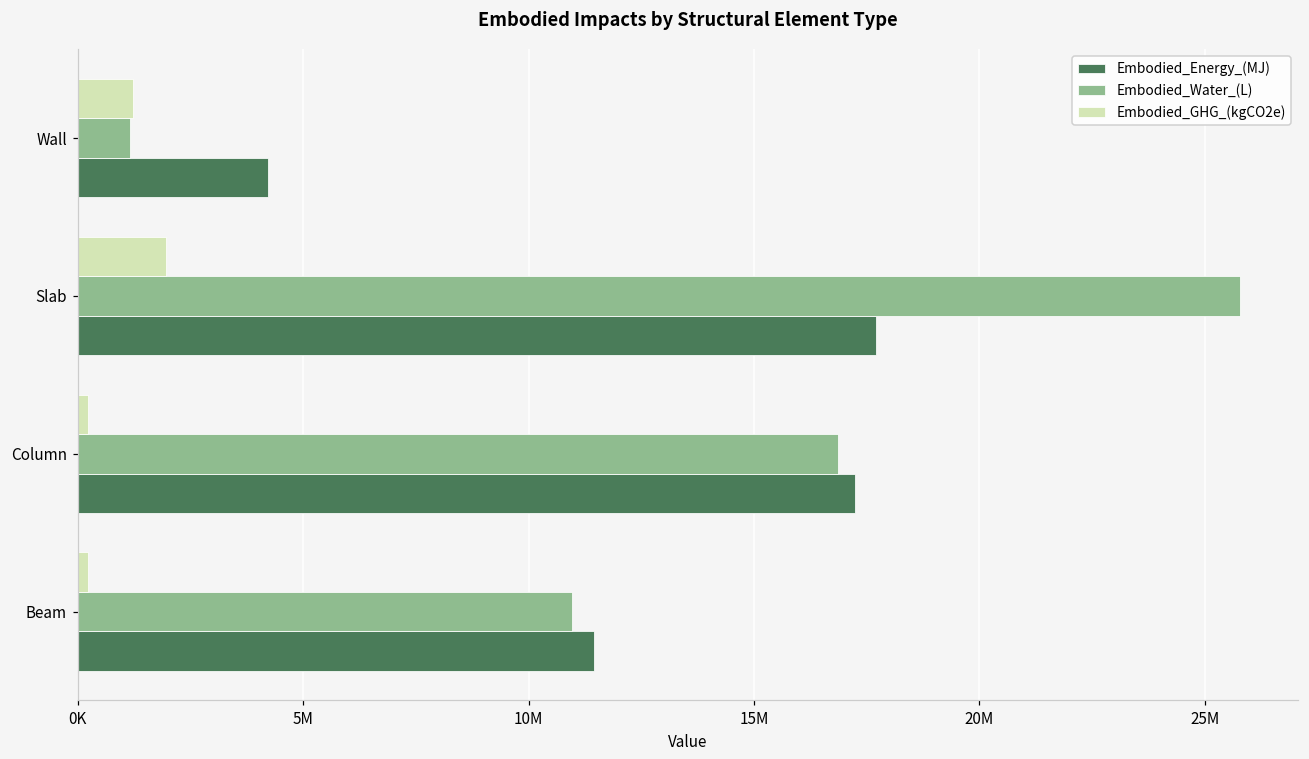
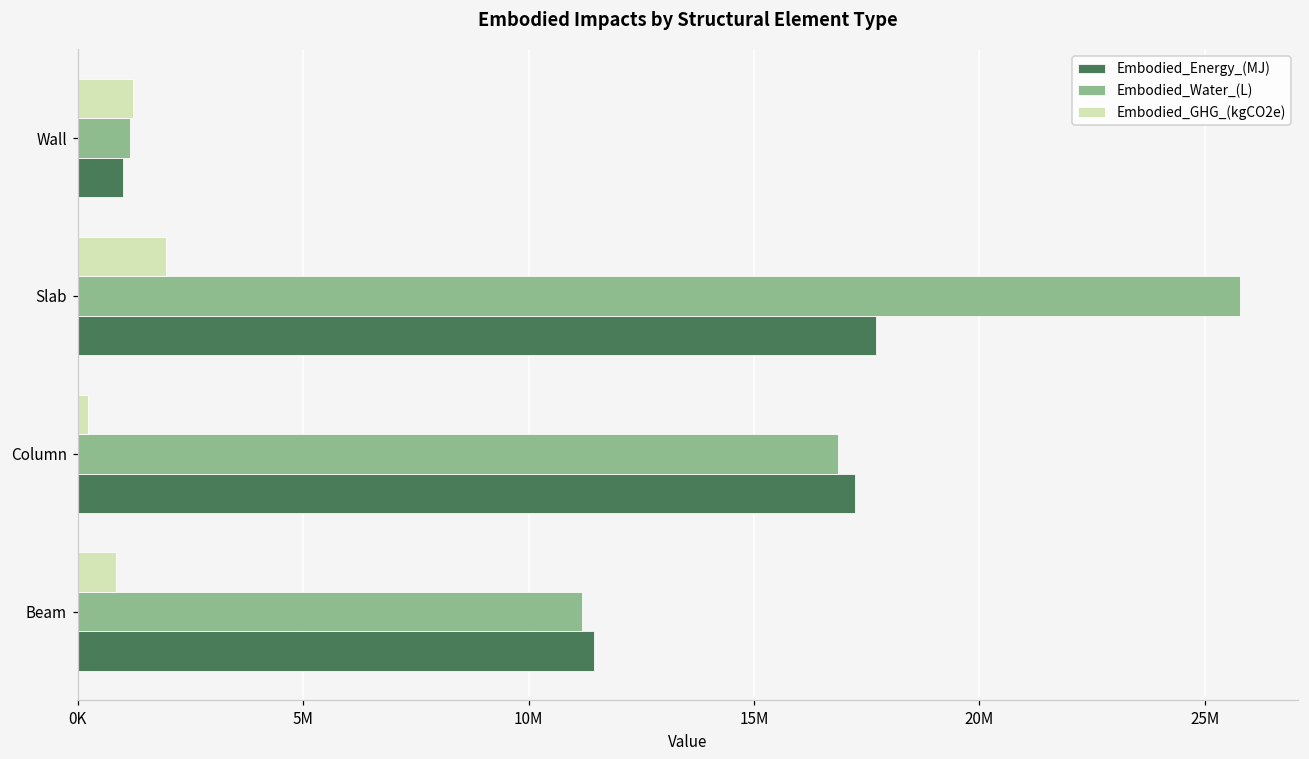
Embodied_Energy_(MJ), Wall: 4200000 -> 1000000
Embodied_GHG_(kgCO2e), Beam: 200000 -> 900000
Embodied_Water_(L), Beam: 11000000 -> 11200000
